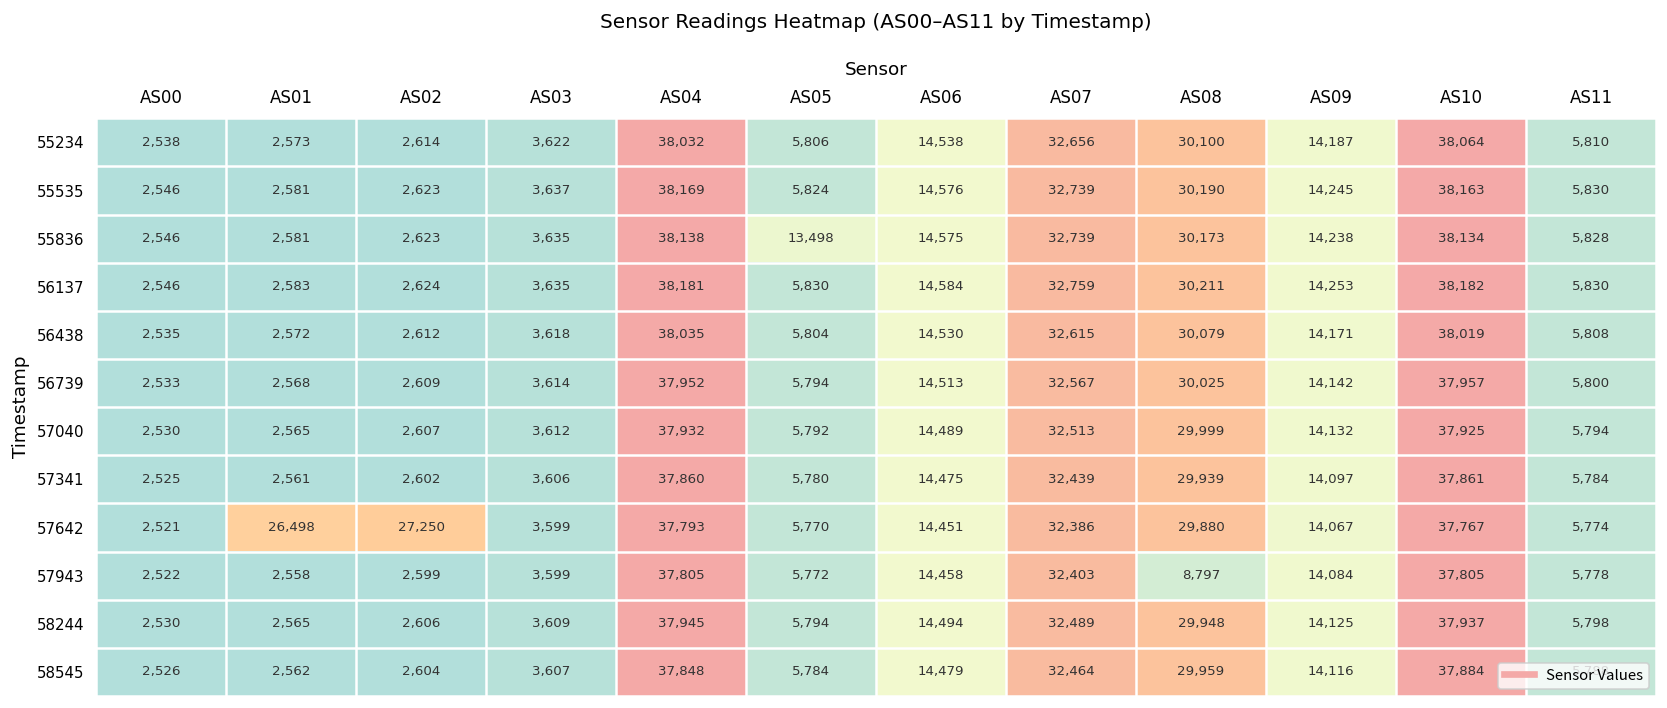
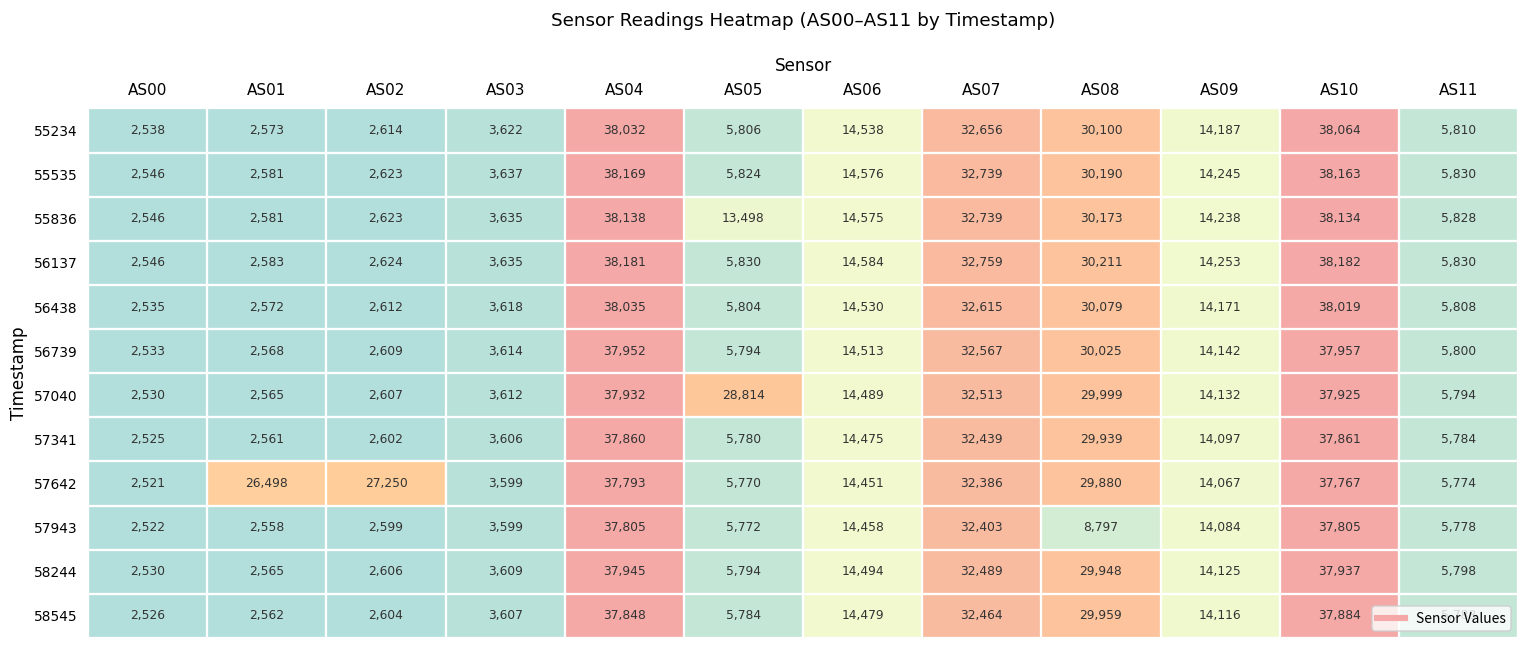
57040, AS05: 5,792 -> 28,814
